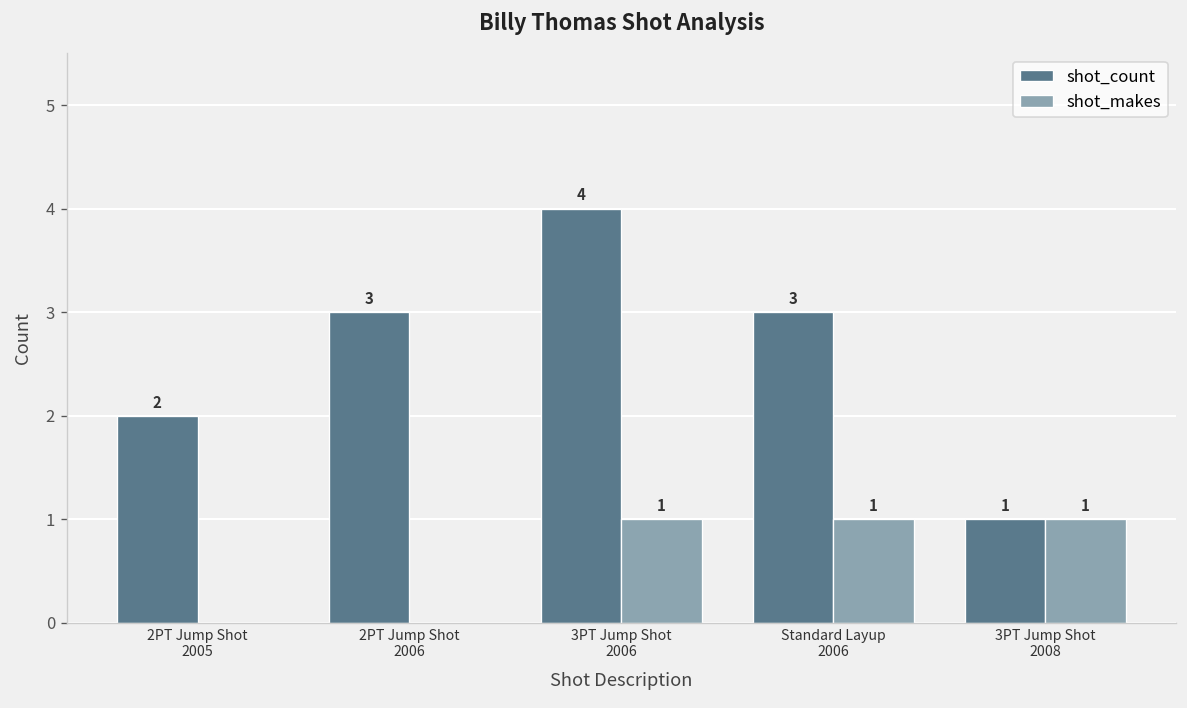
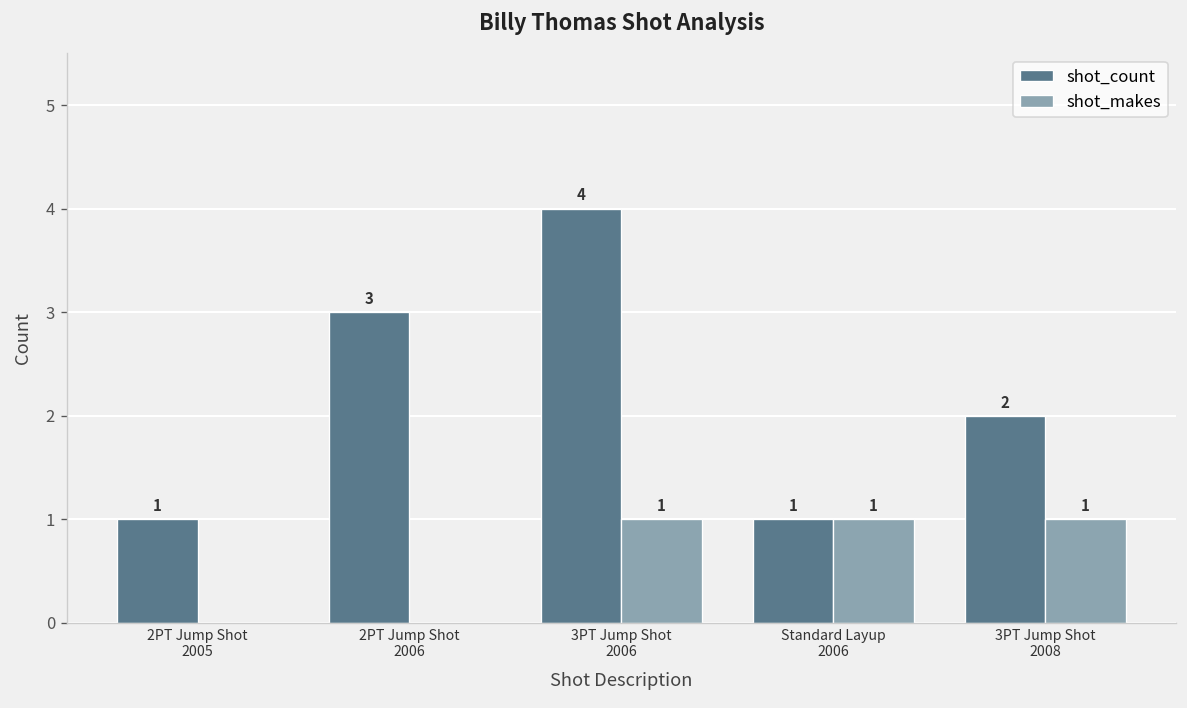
shot_count, 2PT Jump Shot 2005: 2 -> 1
shot_count, Standard Layup 2006: 3 -> 1
shot_count, 3PT Jump Shot 2008: 1 -> 2
